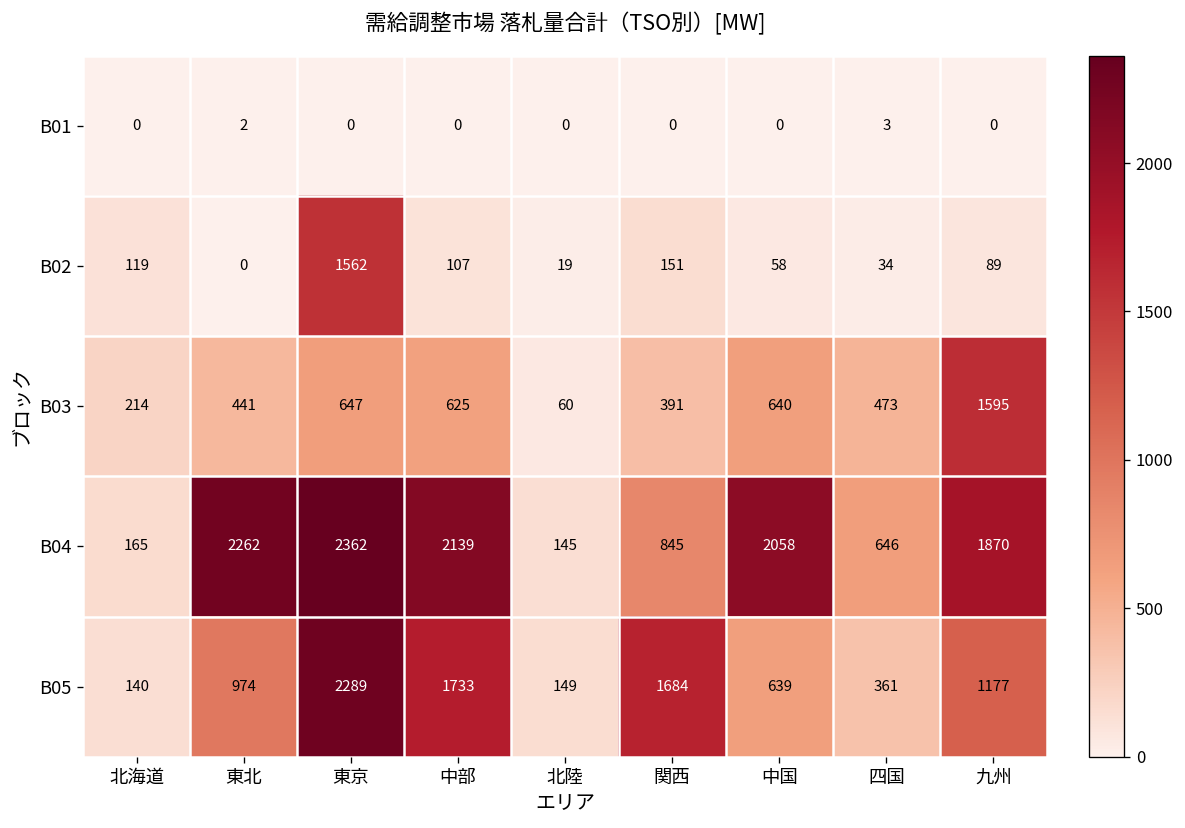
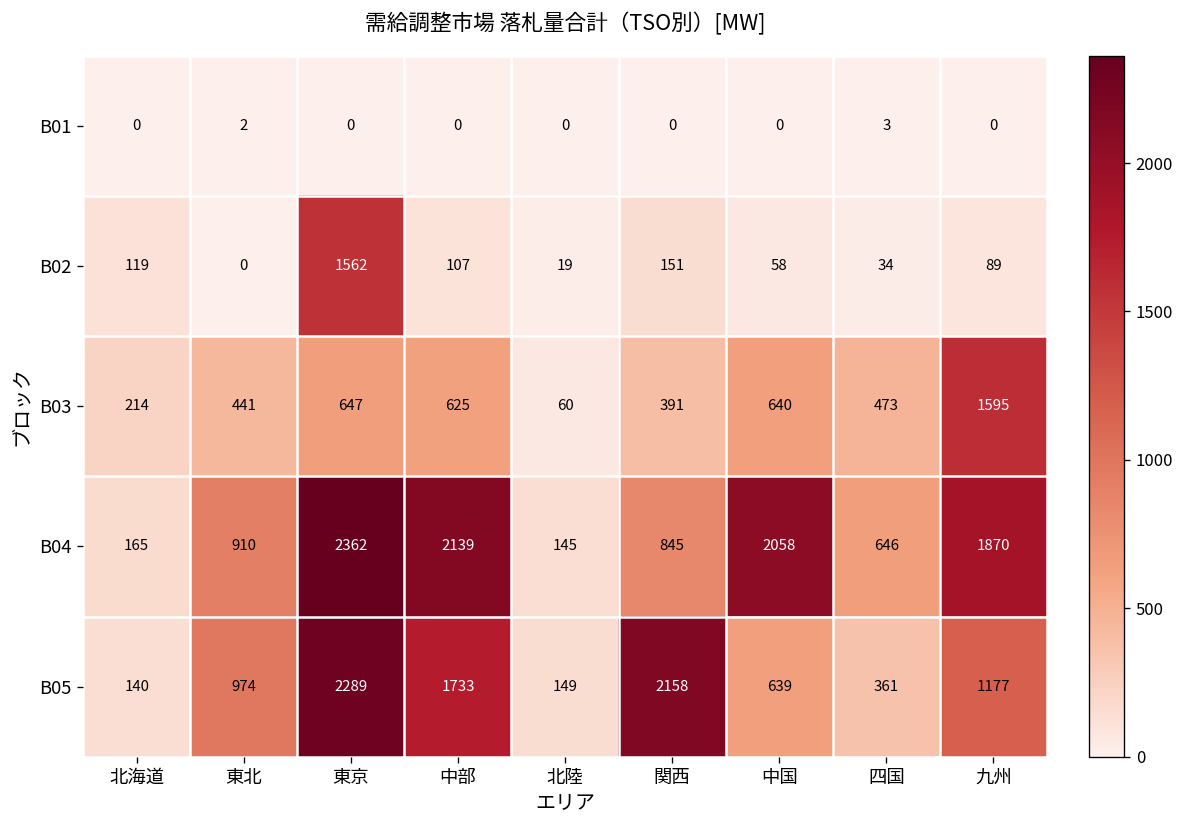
B04, 東北: 2262 -> 910
B05, 関西: 1684 -> 2158
